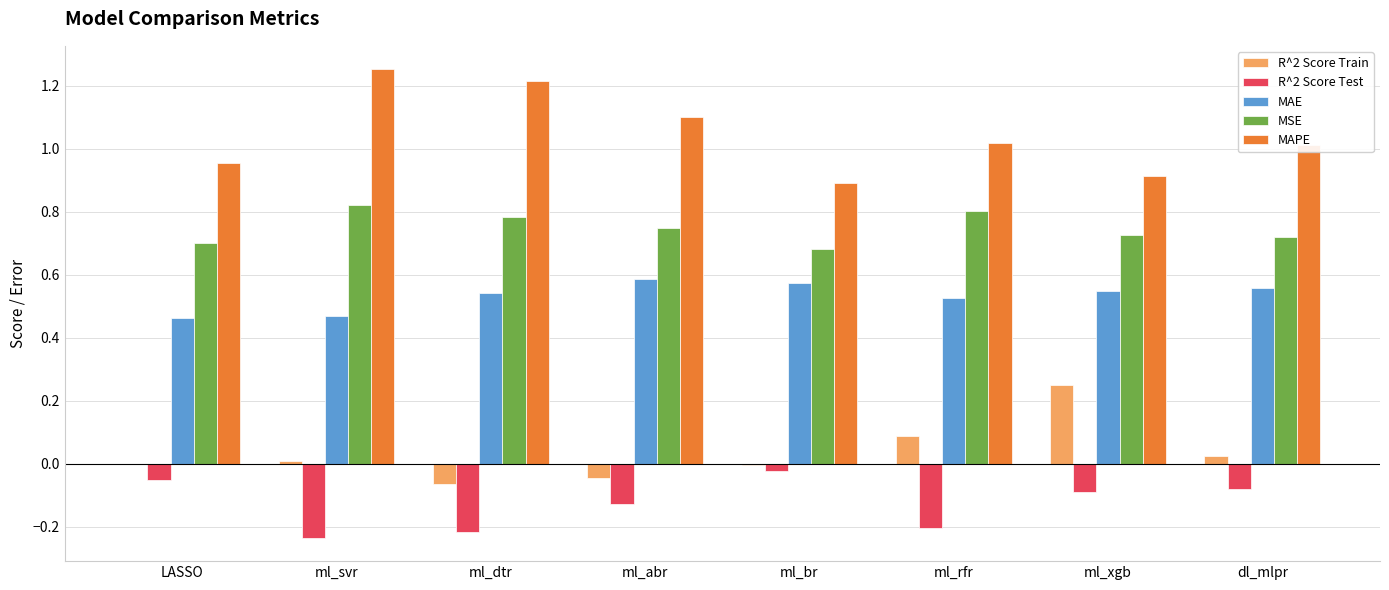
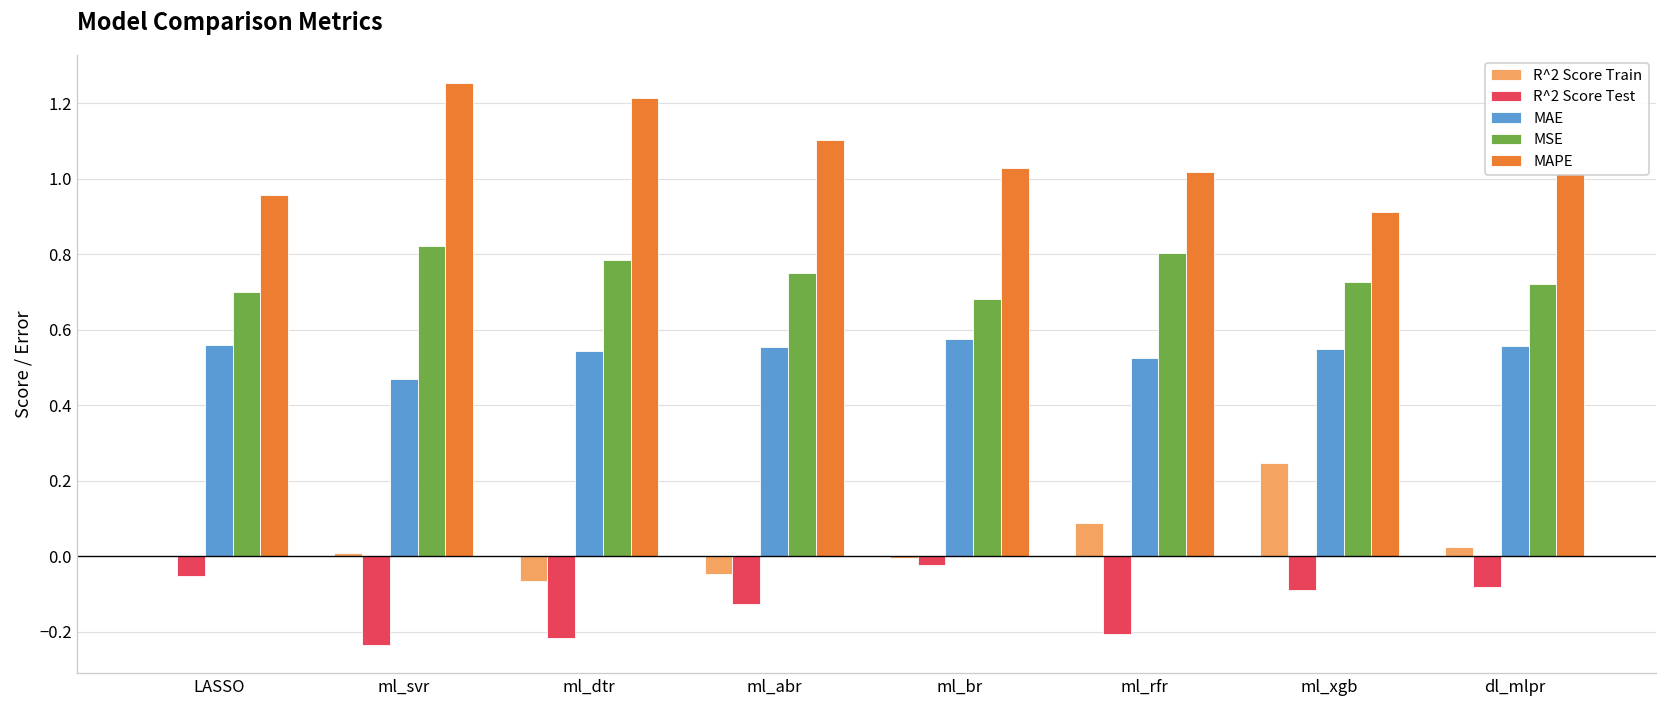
MAE, LASSO: 0.46 -> 0.56
MAE, ml_abr: 0.59 -> 0.55
MAPE, ml_br: 0.89 -> 1.03
